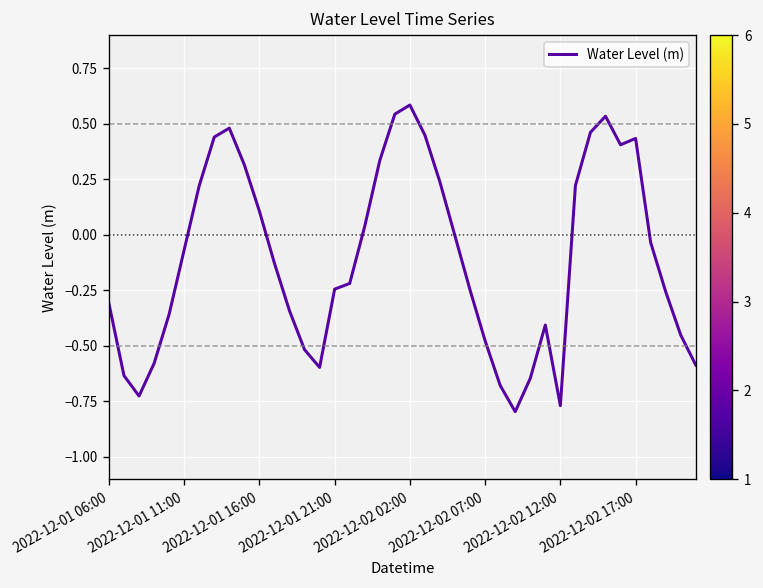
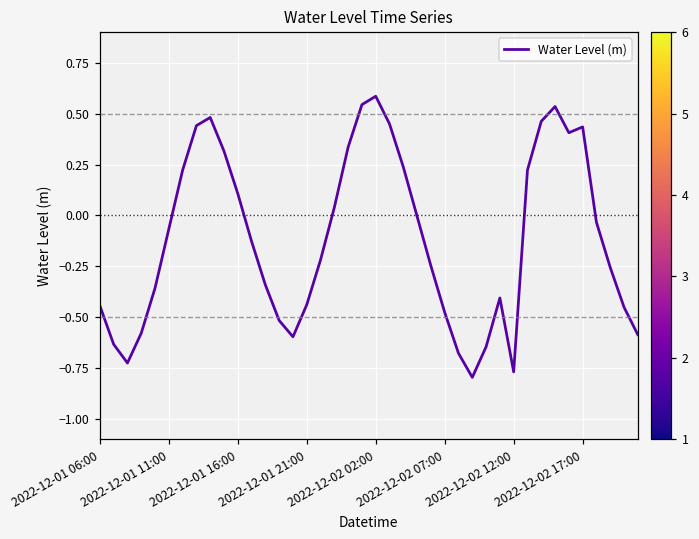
2022-12-01 06:00: -0.31 -> -0.44
2022-12-01 21:00: -0.24 -> -0.44
